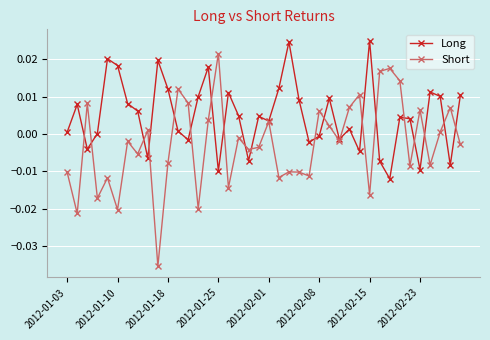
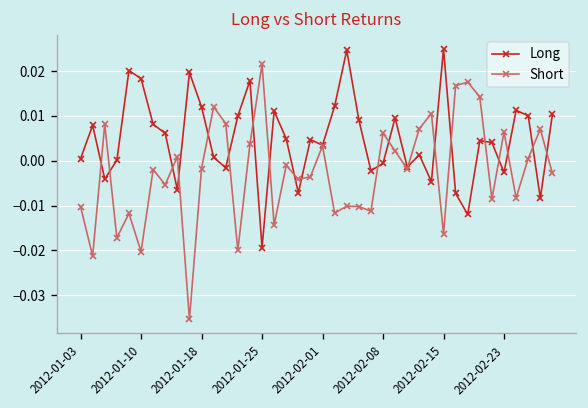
Short, 2012-01-18: -0.008 -> -0.002
Long, 2012-01-25: -0.010 -> -0.019
Long, 2012-02-23: -0.010 -> -0.003
